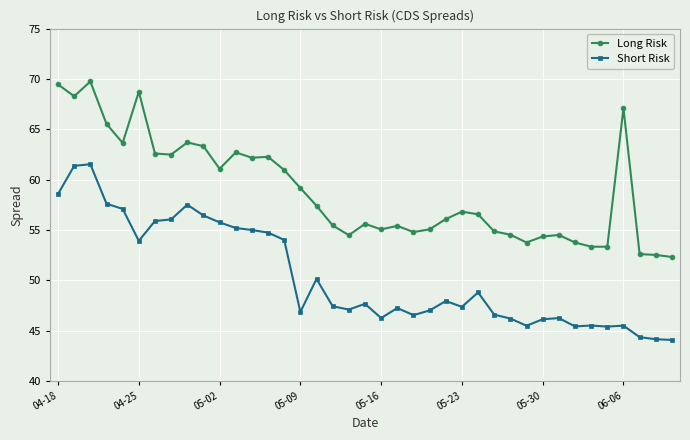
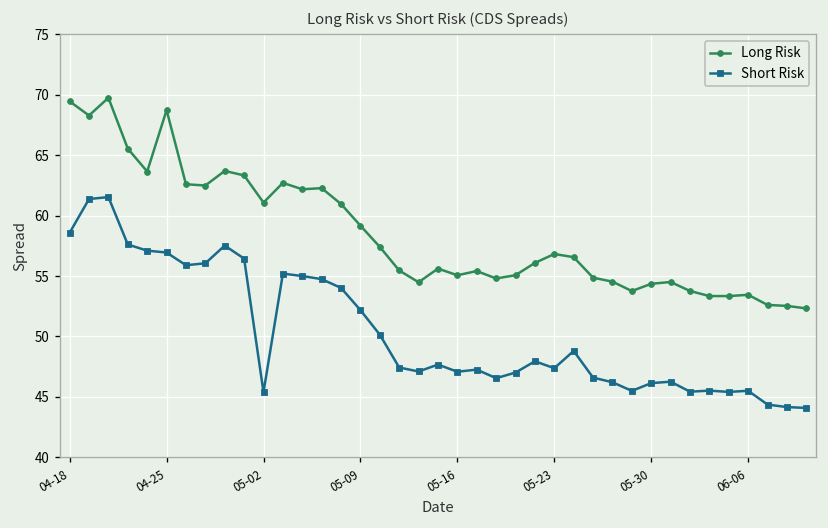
Short Risk, 04-25: 53.9 -> 56.9
Short Risk, 05-02: 55.8 -> 45.4
Short Risk, 05-09: 46.9 -> 52.2
Short Risk, 05-16: 46.3 -> 47.1
Long Risk, 06-06: 67.1 -> 53.4
